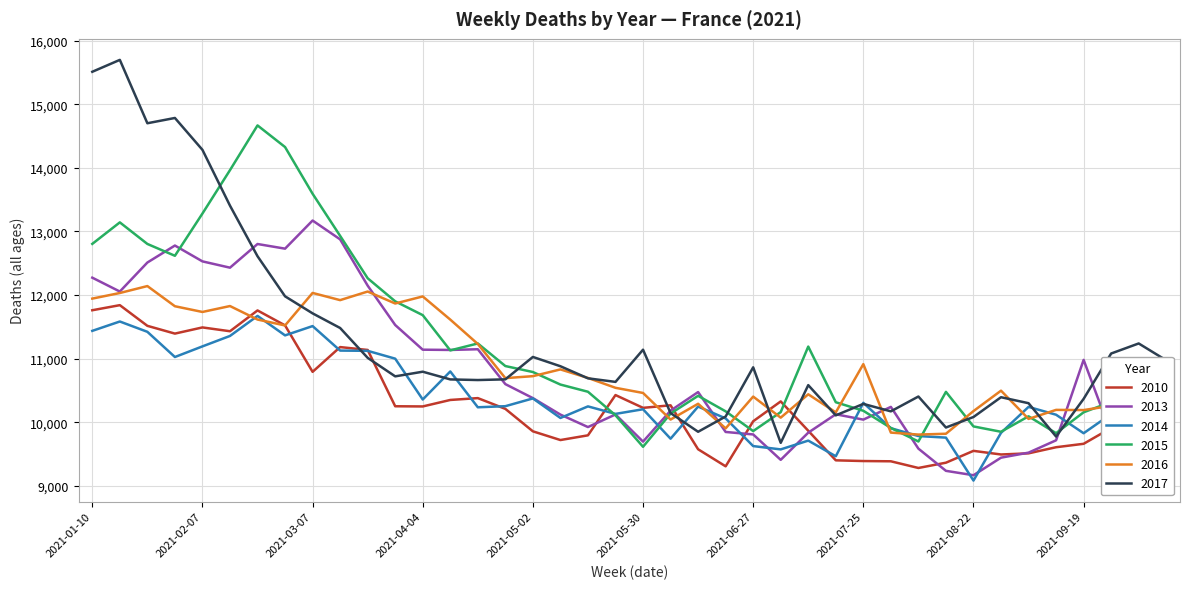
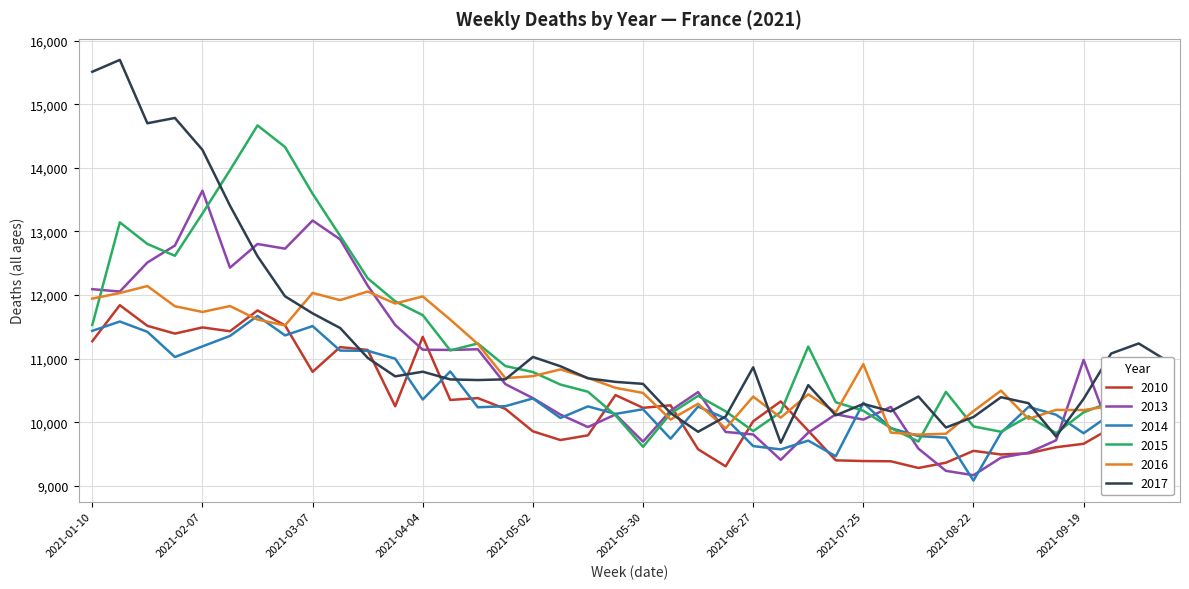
2010, 2021-01-10: 11,800 -> 11,300
2013, 2021-01-10: 12,300 -> 12,100
2015, 2021-01-10: 12,800 -> 11,500
2013, 2021-02-07: 12,500 -> 13,600
2010, 2021-04-04: 10,200 -> 11,300
2017, 2021-05-30: 11,100 -> 10,600
